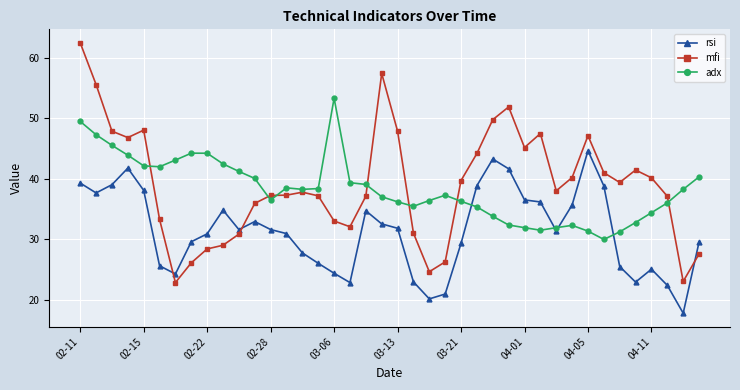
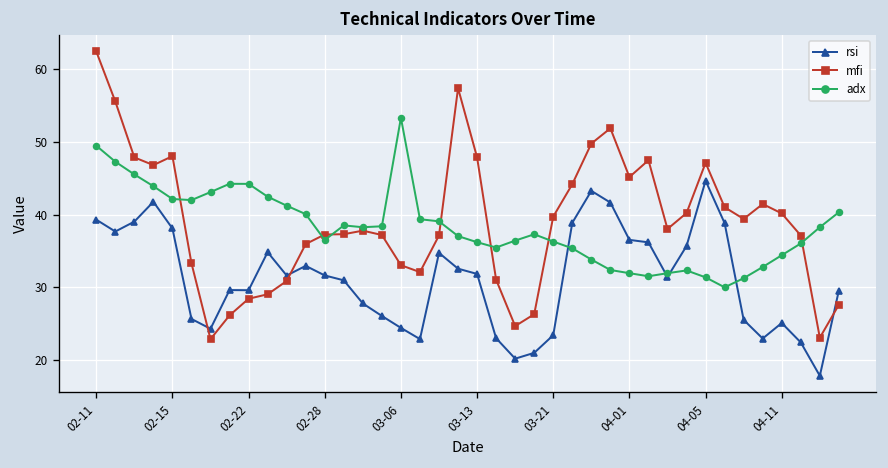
rsi, 02-22: 31 -> 30
rsi, 03-21: 29 -> 23
